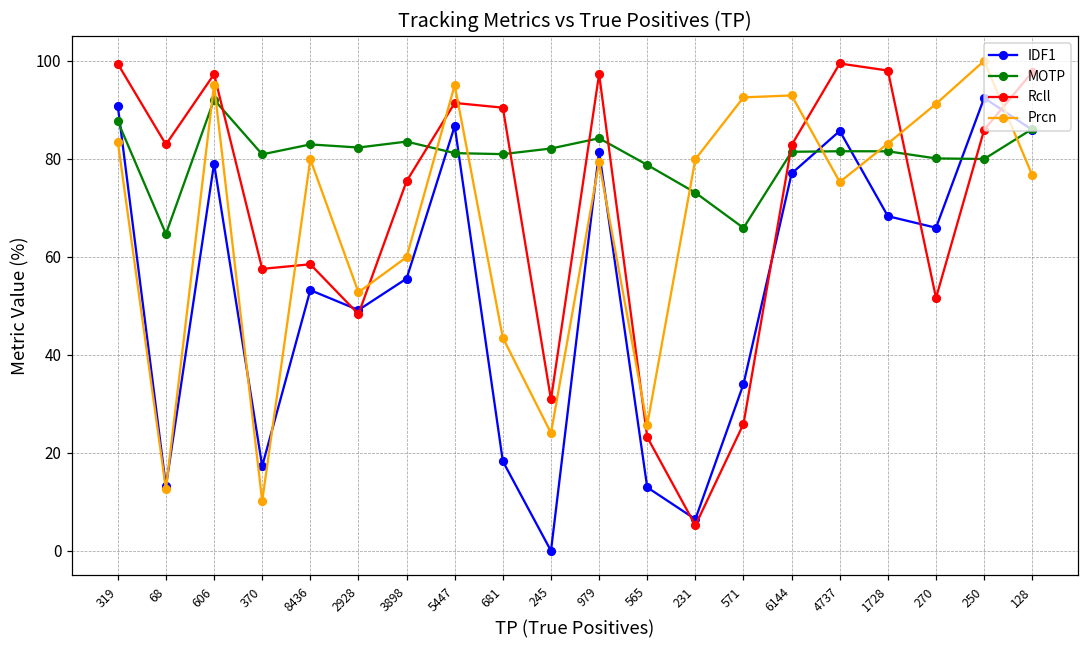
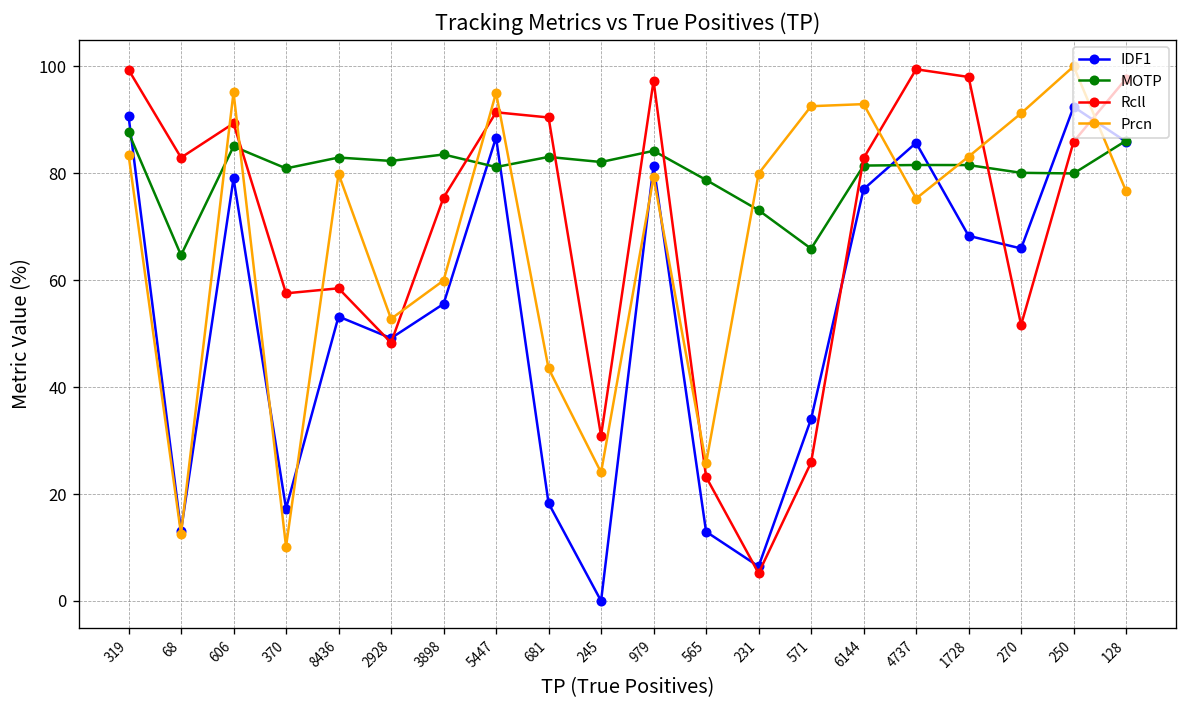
MOTP, 606: 92 -> 85
Rcll, 606: 97 -> 89
MOTP, 681: 81 -> 83
